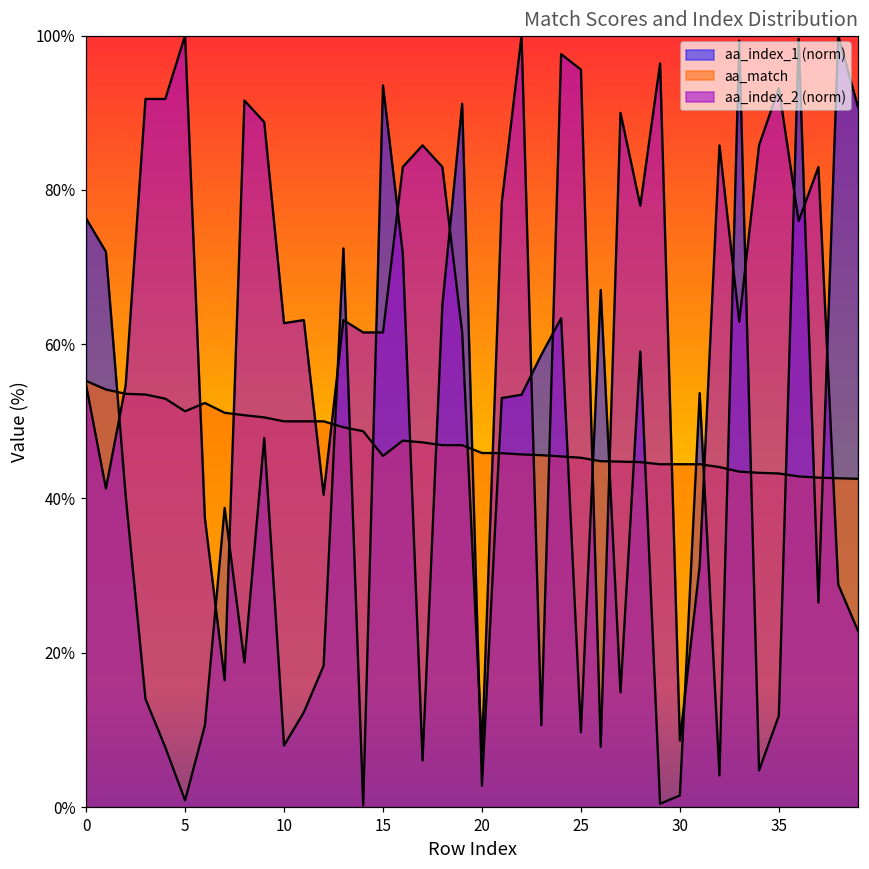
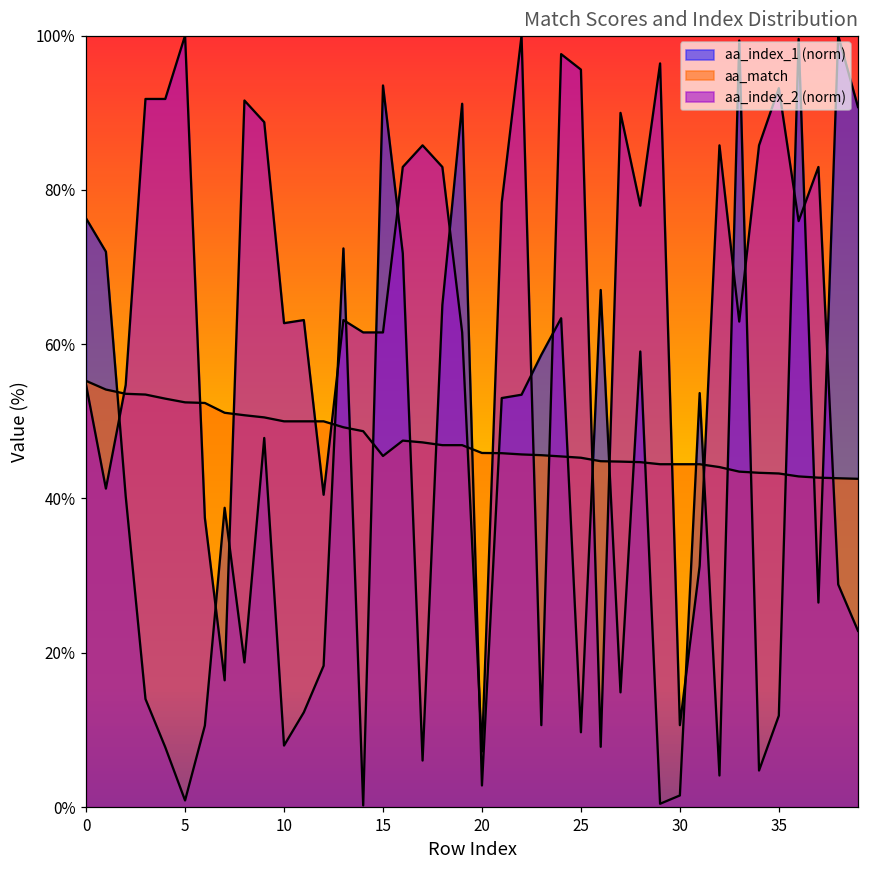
aa_match, 5: 51% -> 52%
aa_index_2 (norm), 30: 9% -> 11%
